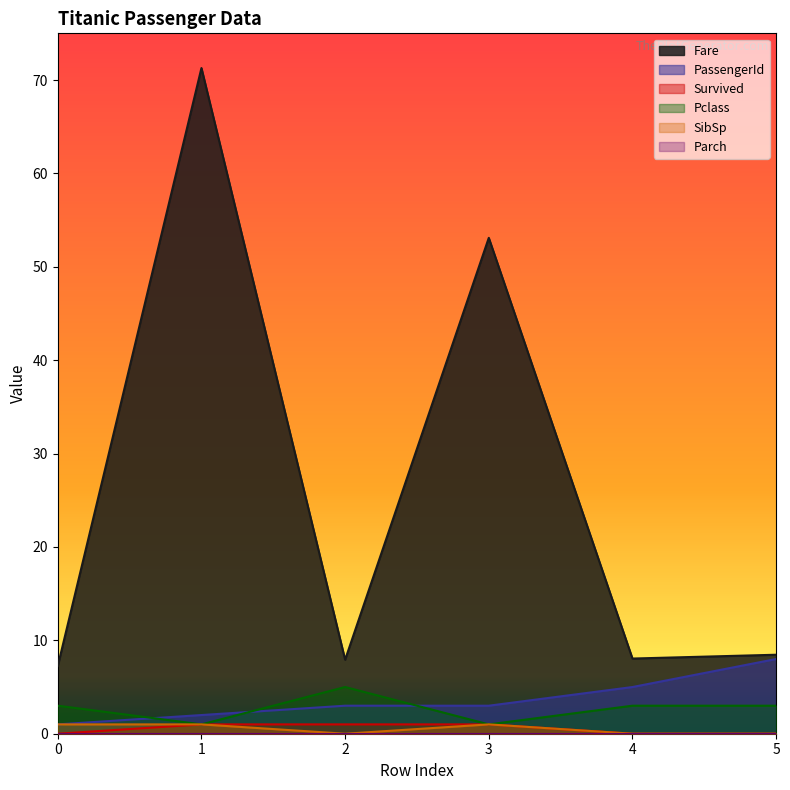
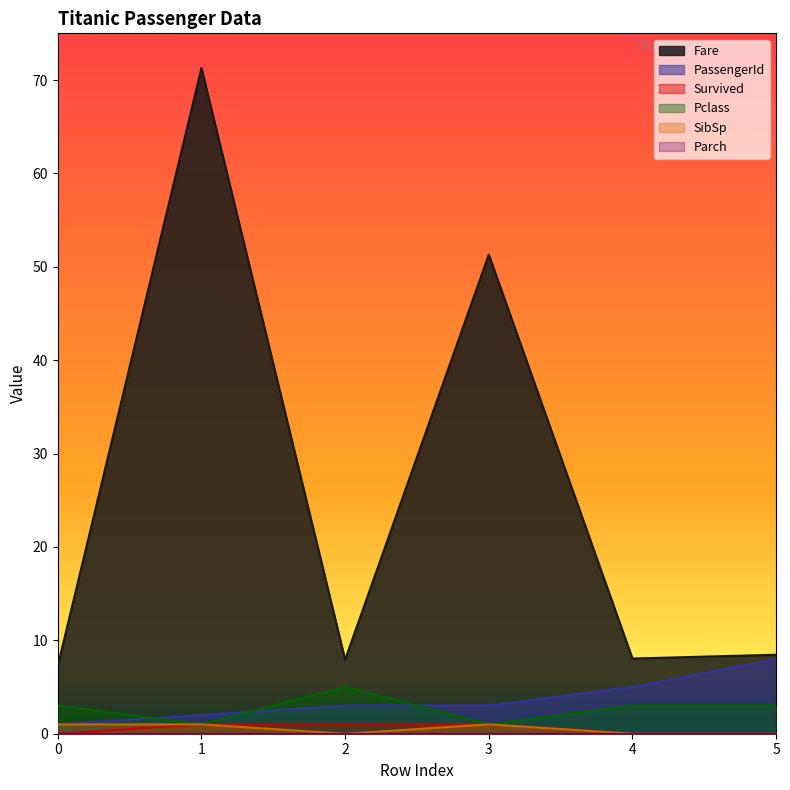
Fare, 3: 53 -> 51
